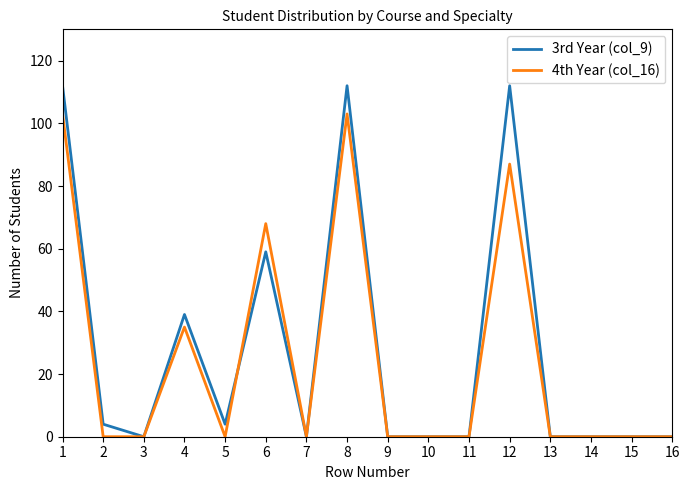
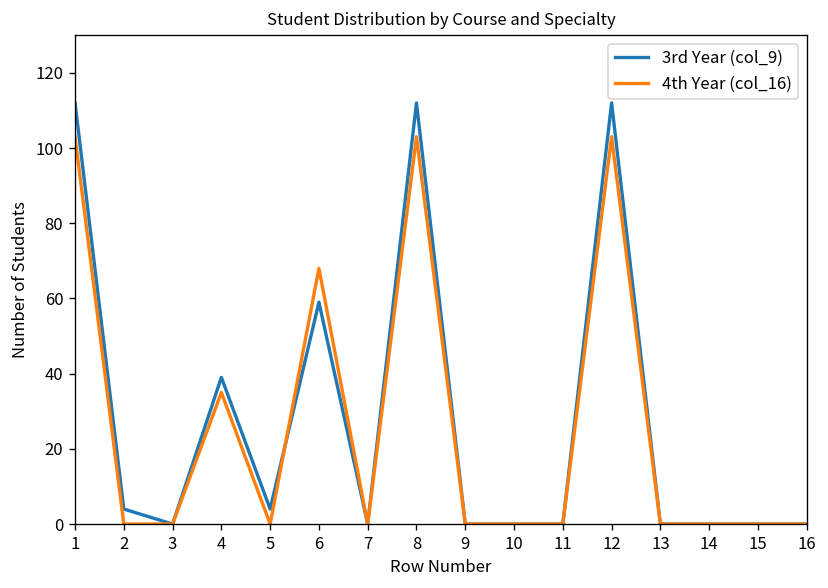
4th Year (col_16), 12: 87 -> 103
